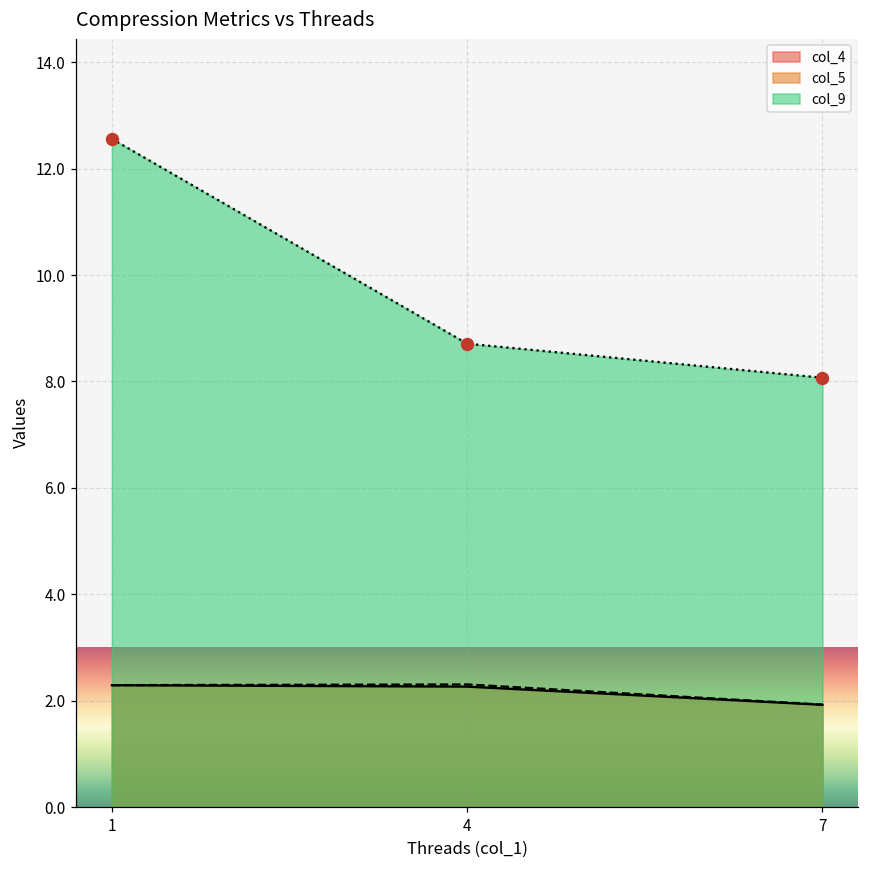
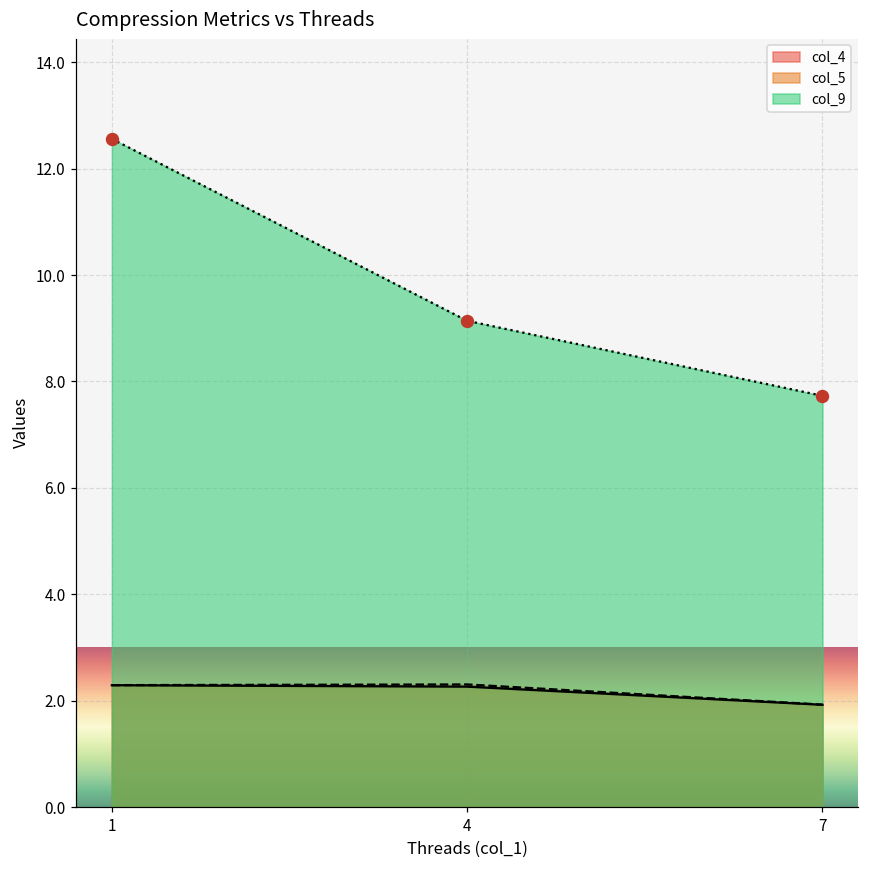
col_9, 4: 8.7 -> 9.1
col_9, 7: 8.1 -> 7.7
